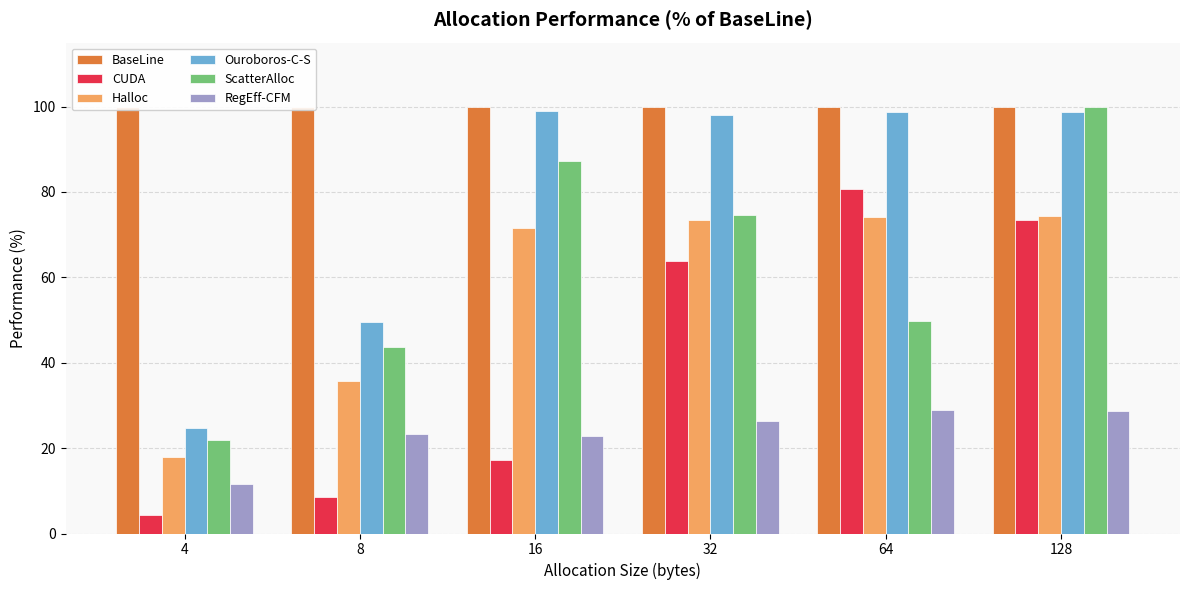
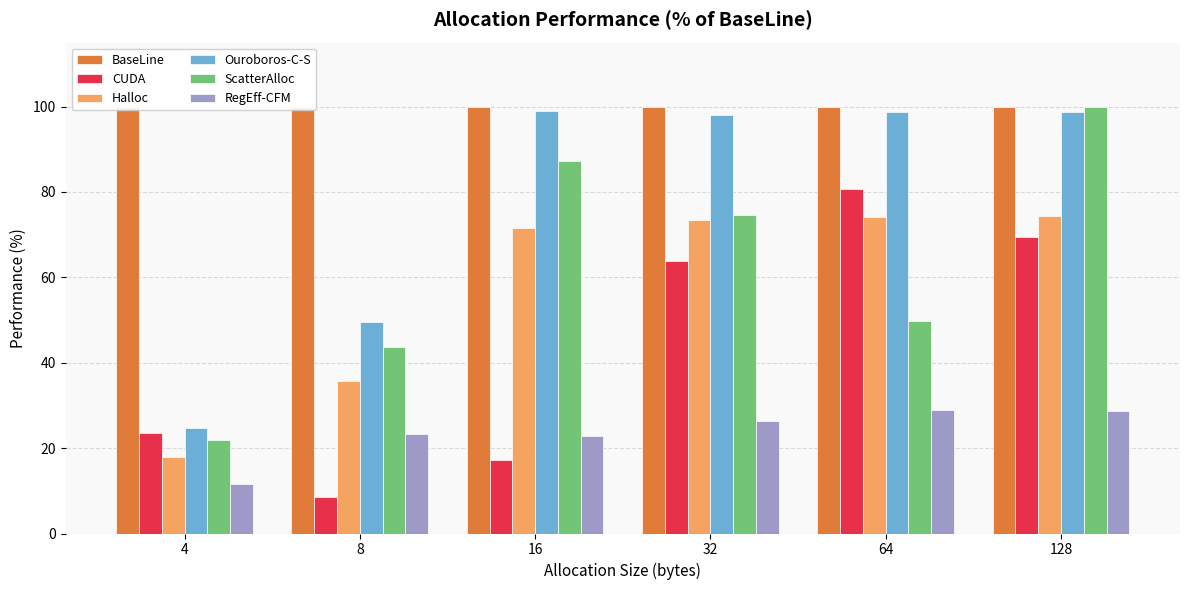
CUDA, 4: 4 -> 24
CUDA, 128: 73 -> 69
